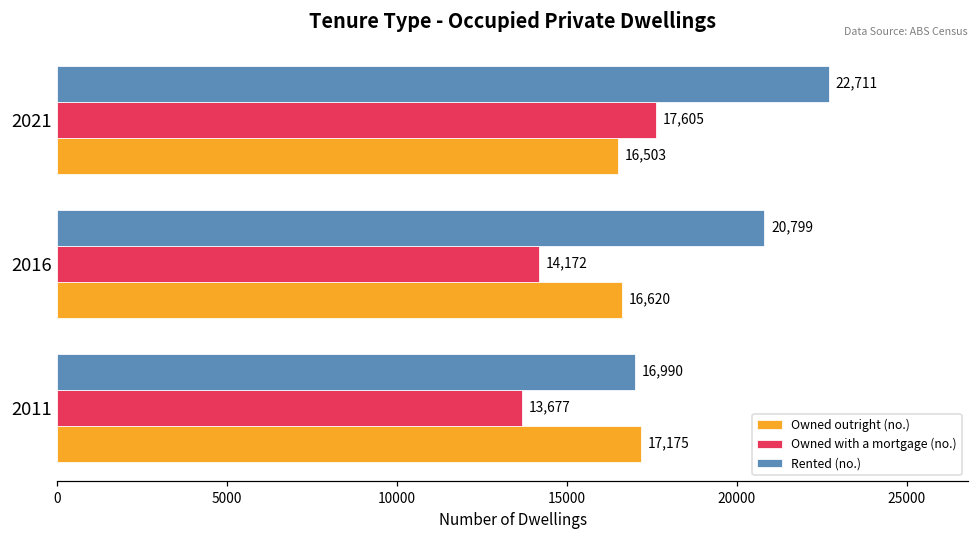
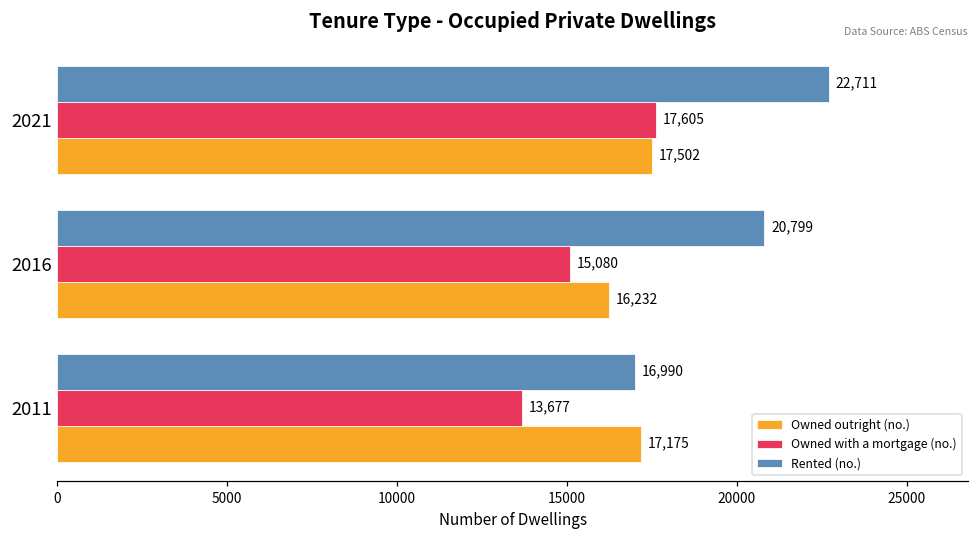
Owned outright (no.), 2021: 16,503 -> 17,502
Owned with a mortgage (no.), 2016: 14,172 -> 15,080
Owned outright (no.), 2016: 16,620 -> 16,232
